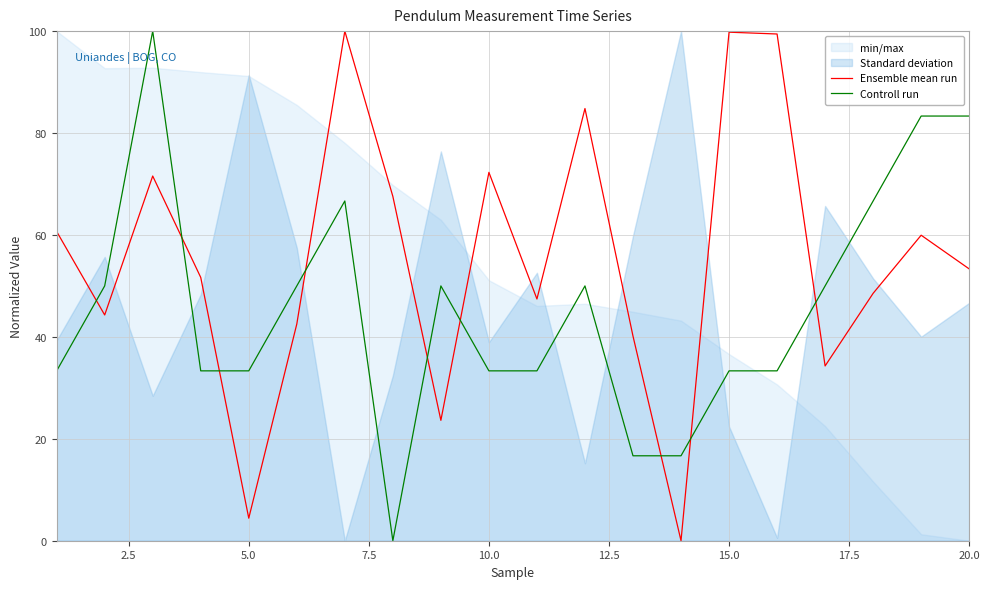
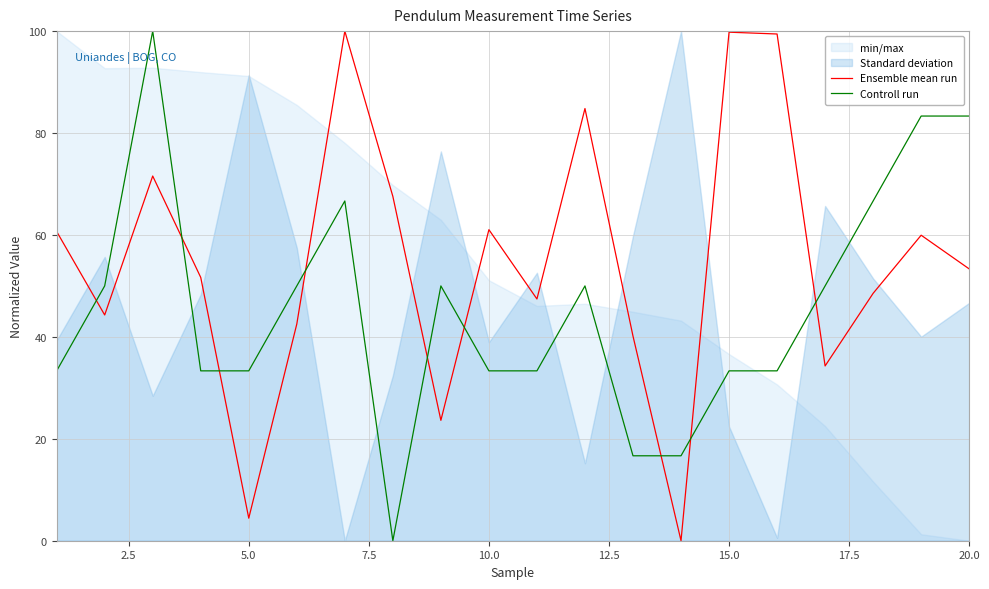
Ensemble mean run, 10.0: 72 -> 61
